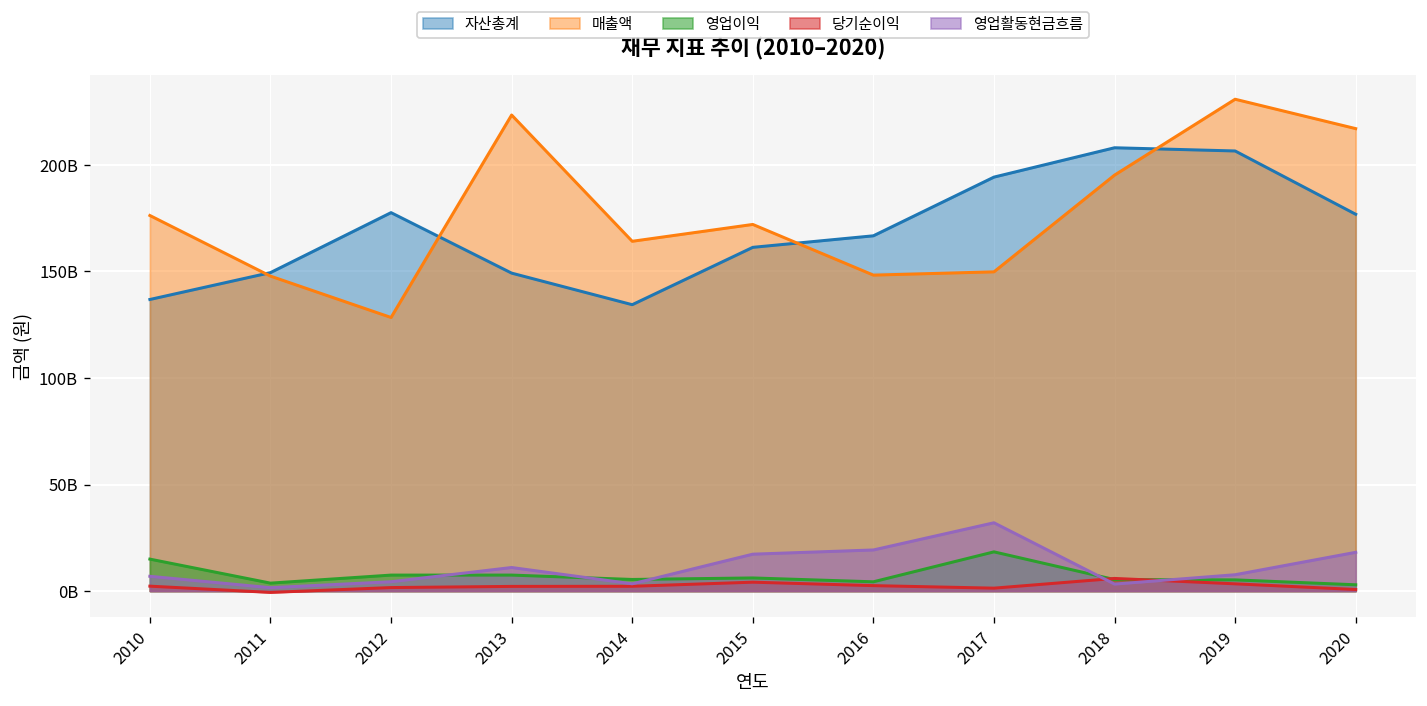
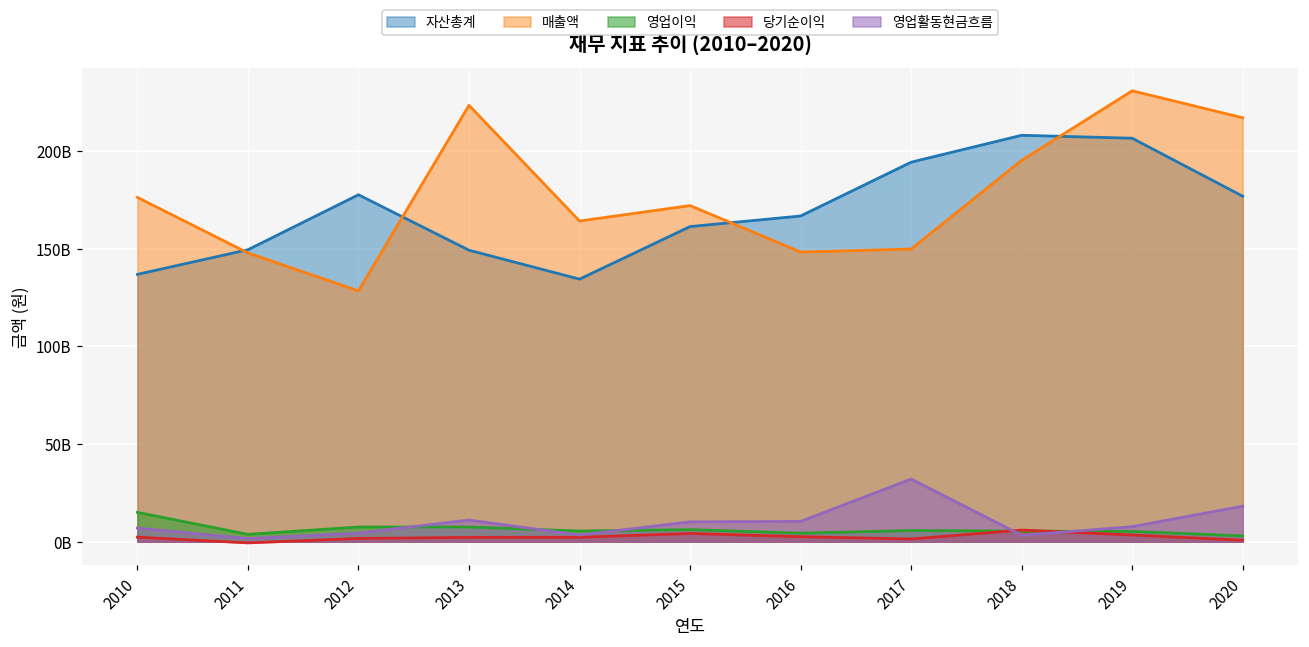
영업활동현금흐름, 2015: 17000000000 -> 10000000000
영업활동현금흐름, 2016: 19000000000 -> 10000000000
영업이익, 2017: 18000000000 -> 6000000000
